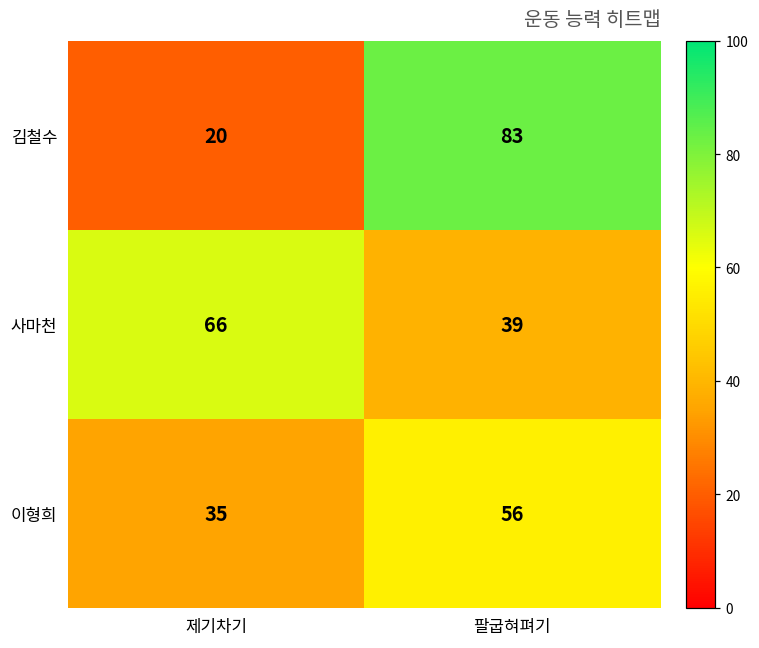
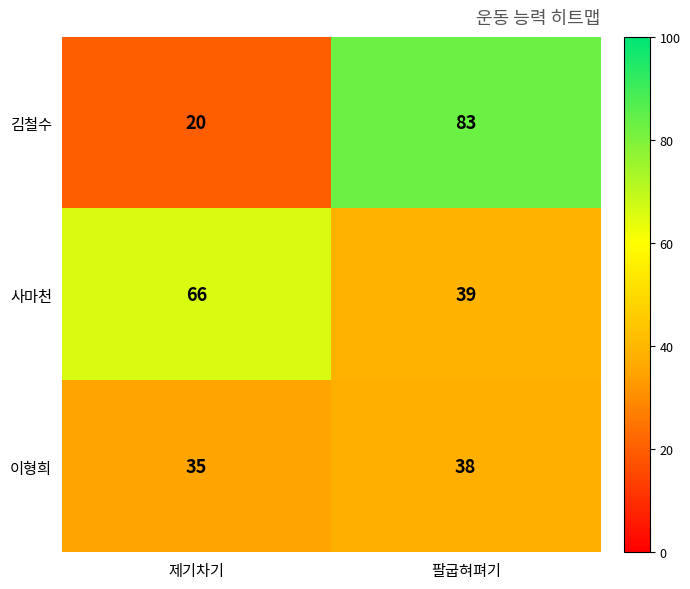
이형희, 팔굽혀펴기: 56 -> 38
